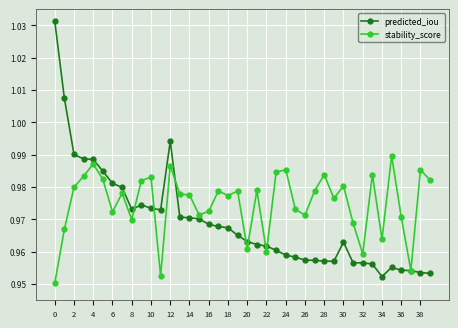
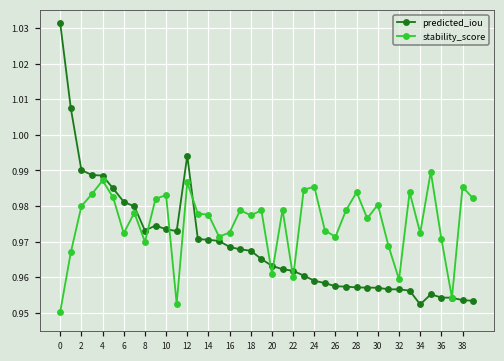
predicted_iou, 30: 0.963 -> 0.957
stability_score, 34: 0.964 -> 0.972
